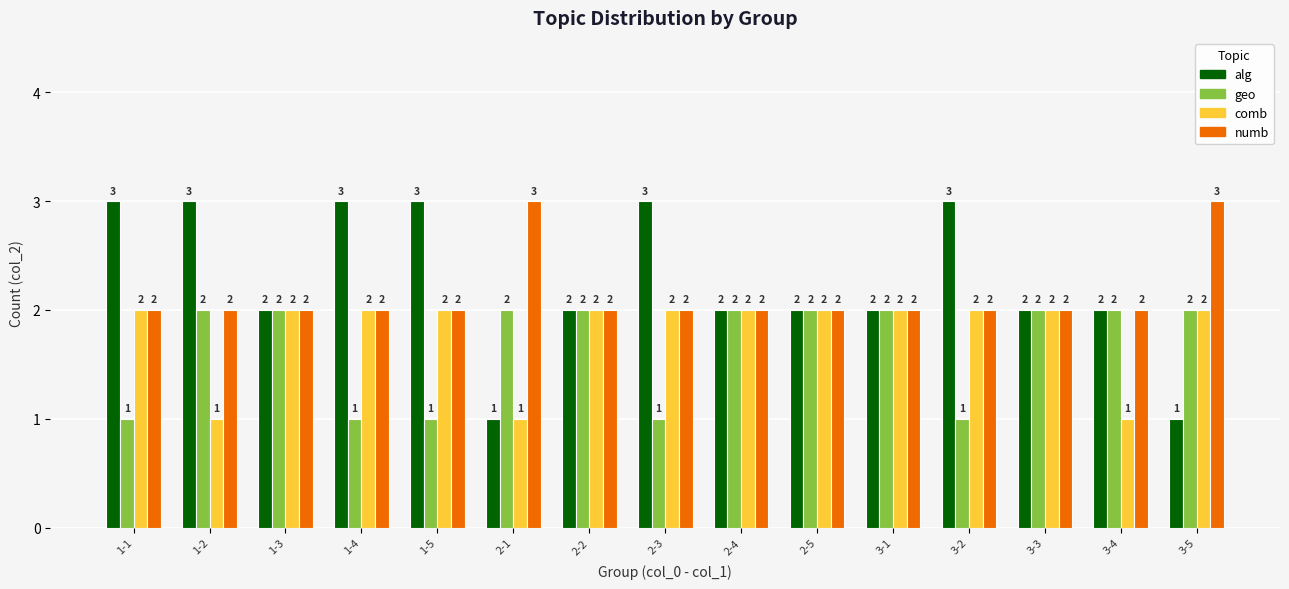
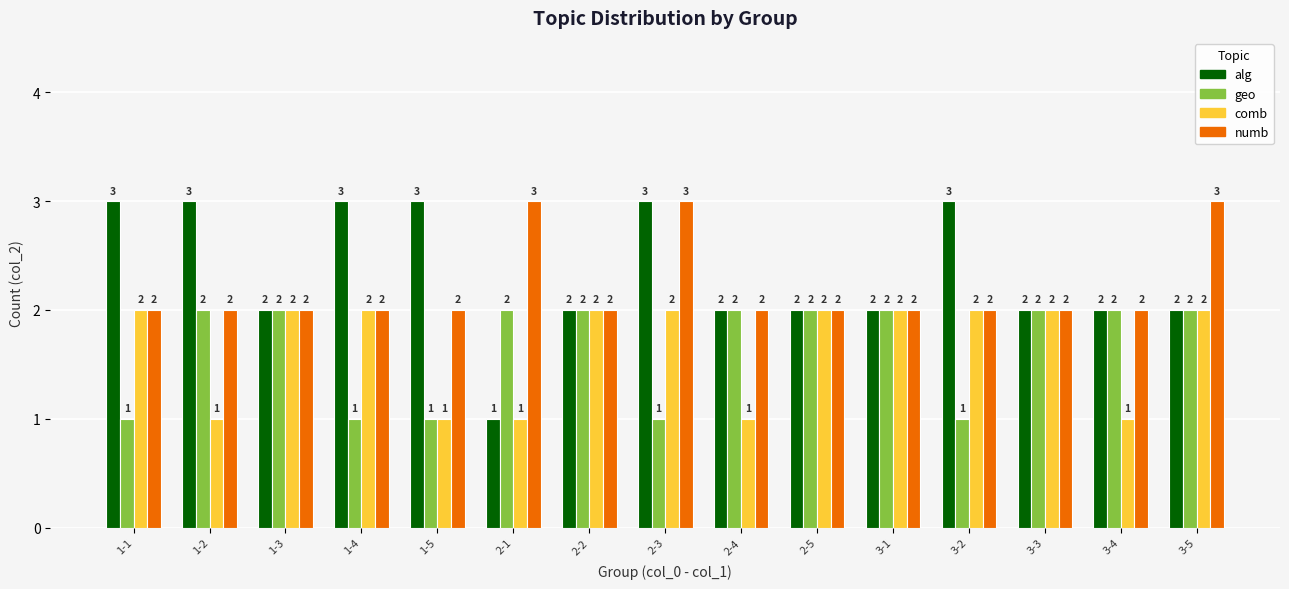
comb, 1-5: 2 -> 1
numb, 2-3: 2 -> 3
comb, 2-4: 2 -> 1
alg, 3-5: 1 -> 2
